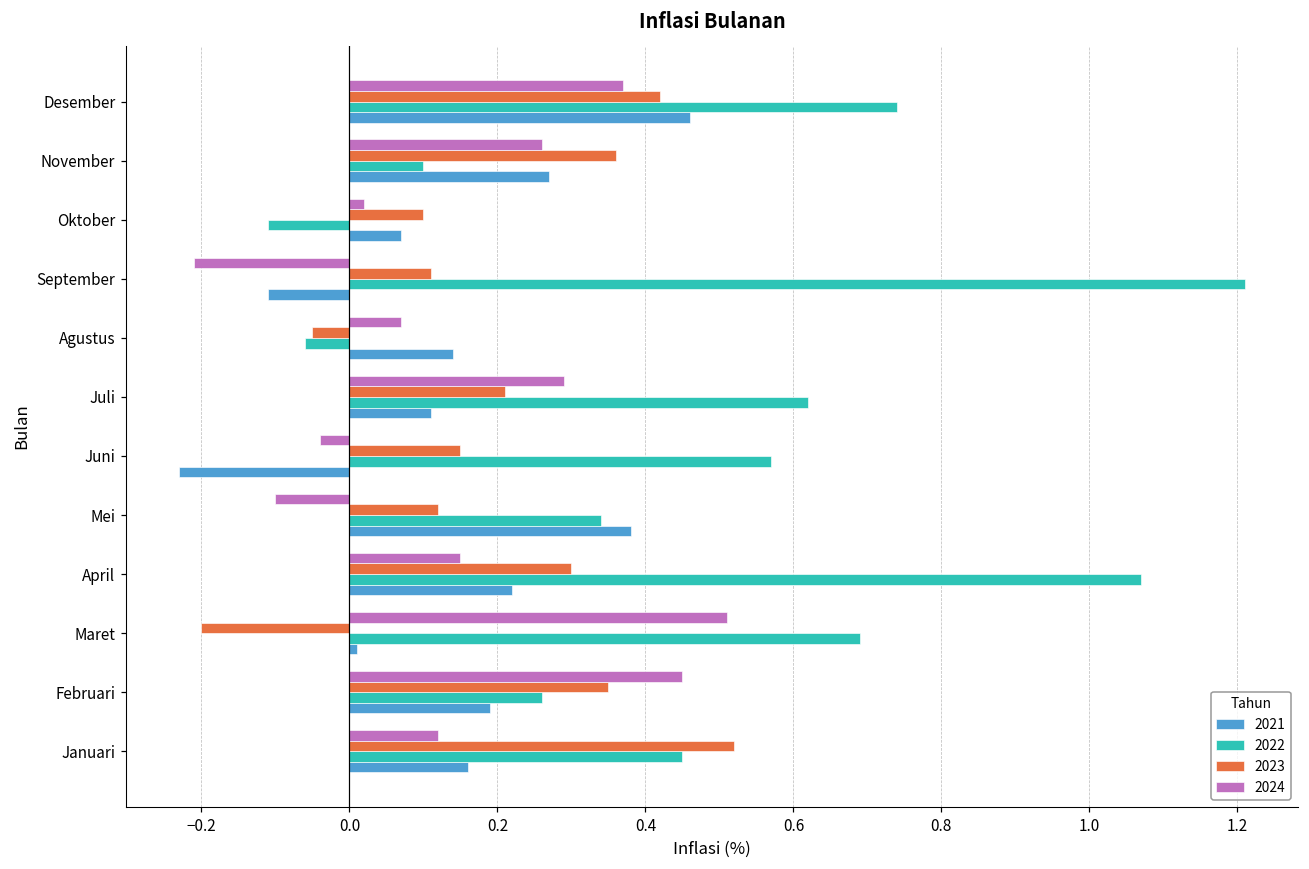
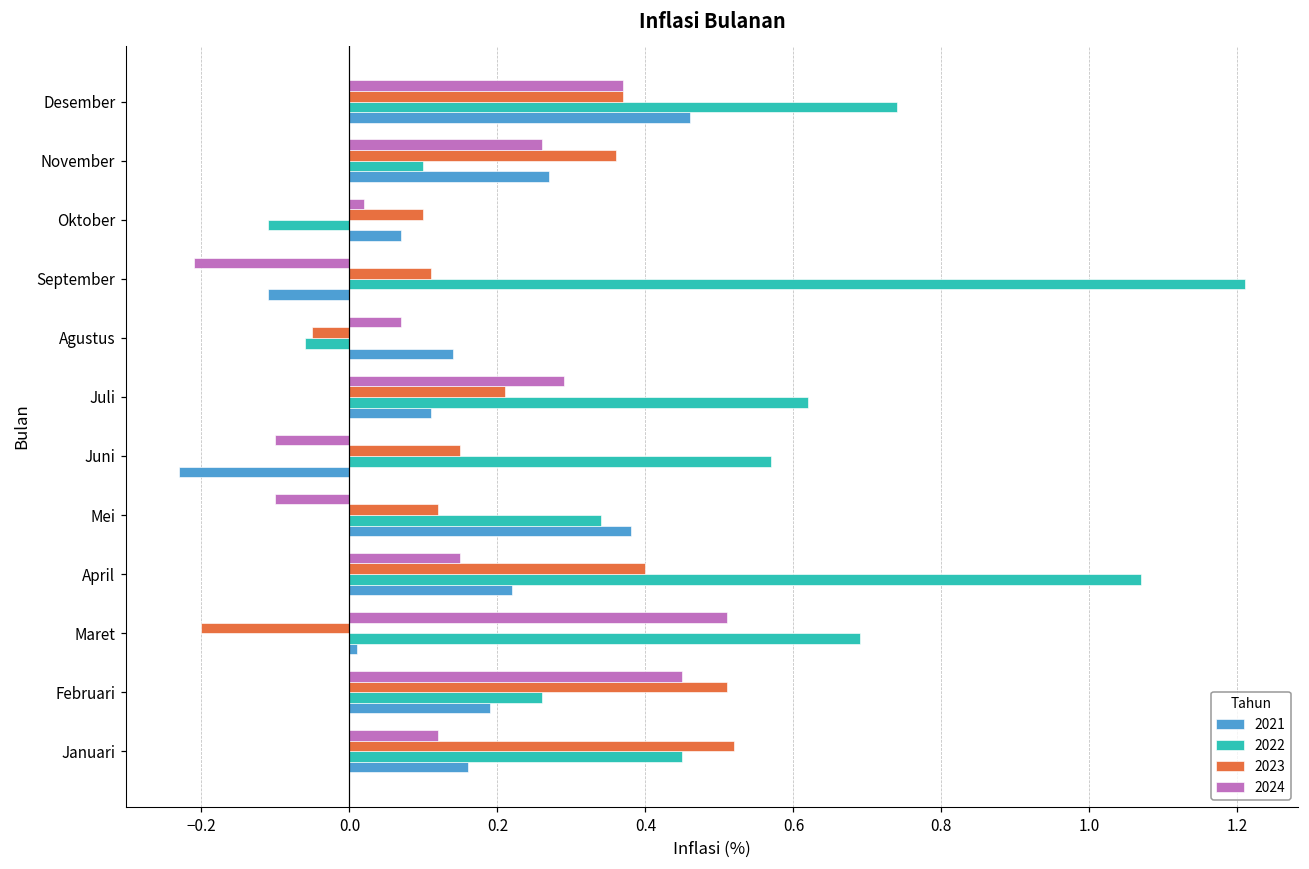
2023, Desember: 0.42 -> 0.37
2024, Juni: -0.04 -> -0.10
2023, April: 0.3 -> 0.4
2023, Februari: 0.35 -> 0.51
